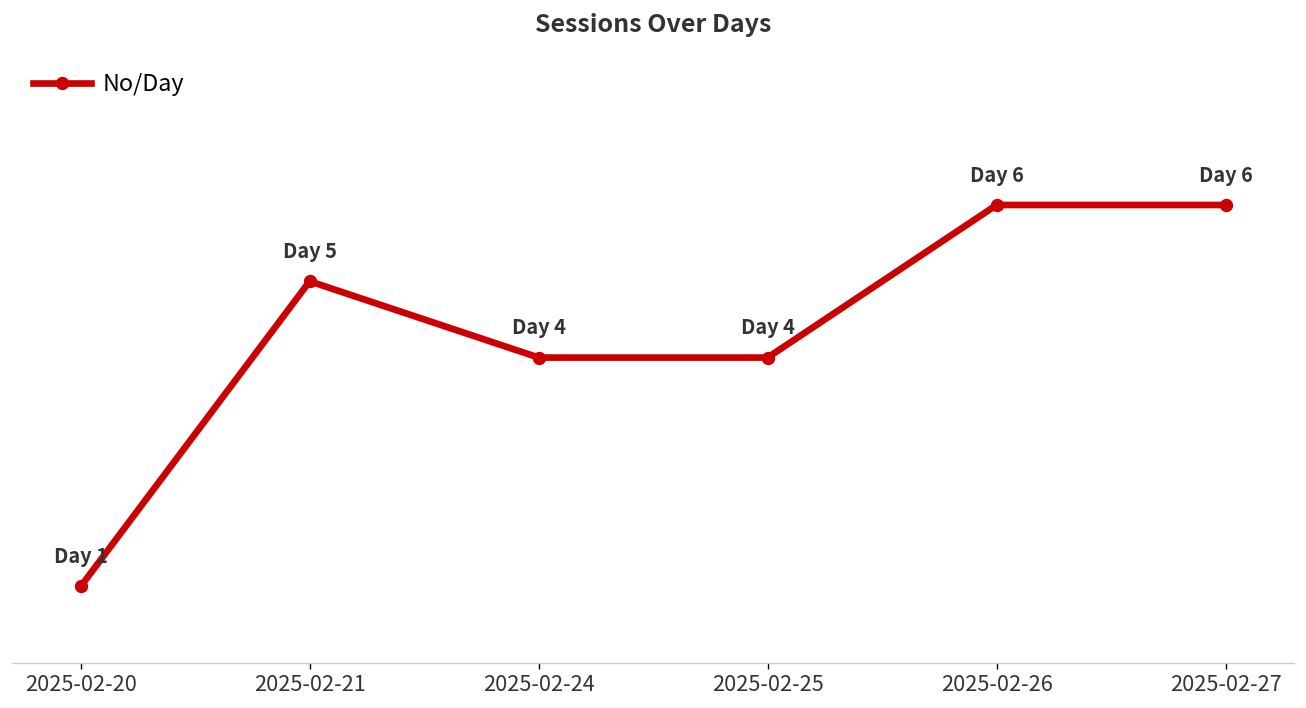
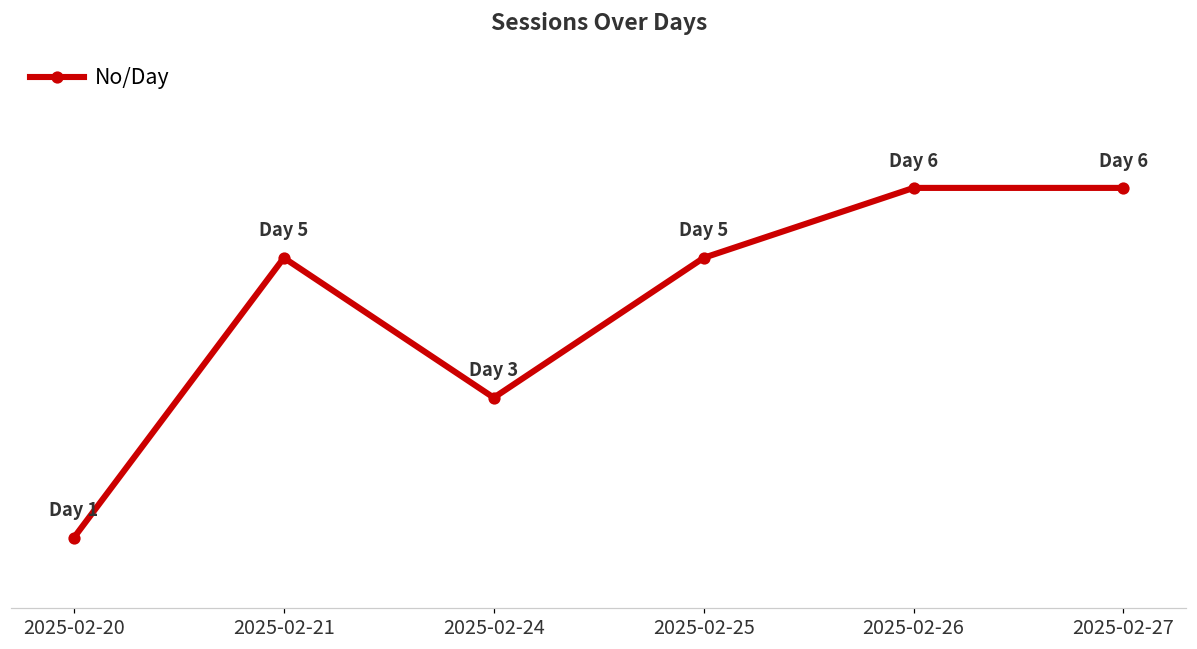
2025-02-24: 4 -> 3
2025-02-25: 4 -> 5
